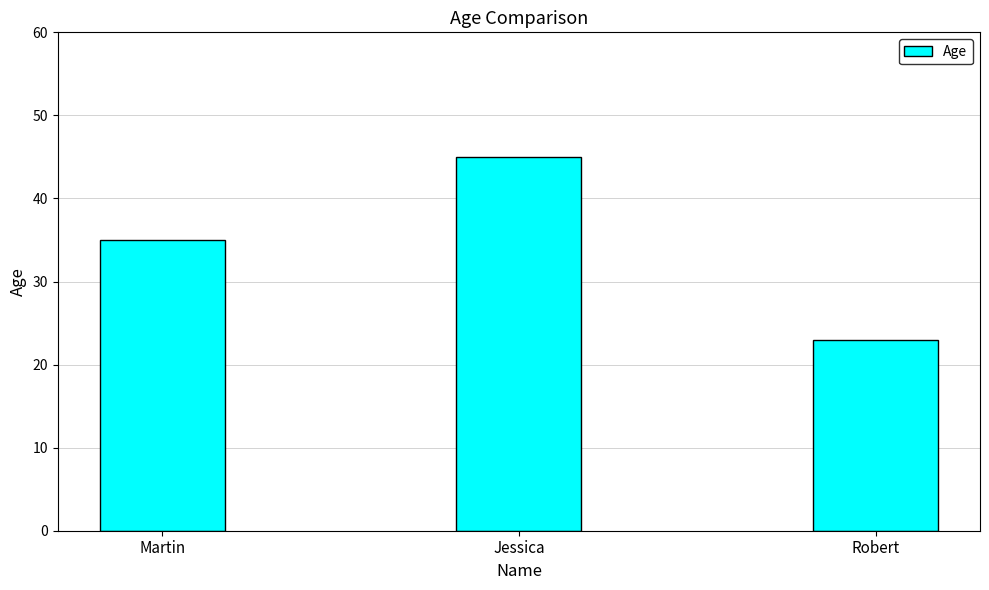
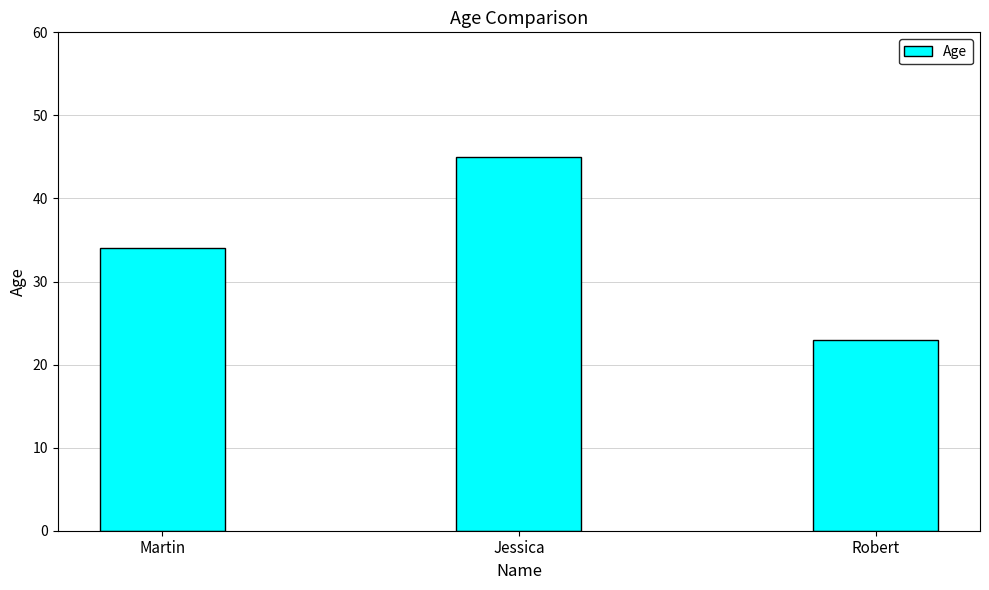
Martin: 35 -> 34
